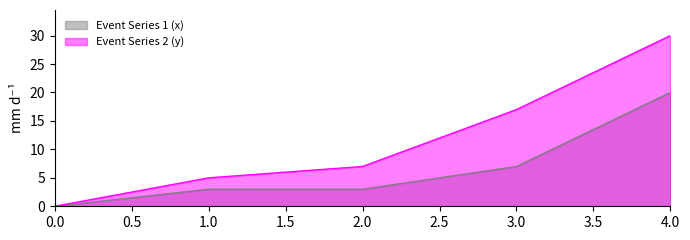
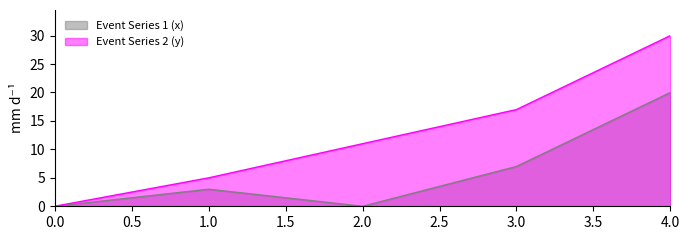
Event Series 1 (x), 2.0: 3 -> 0
Event Series 2 (y), 2.0: 7 -> 11
